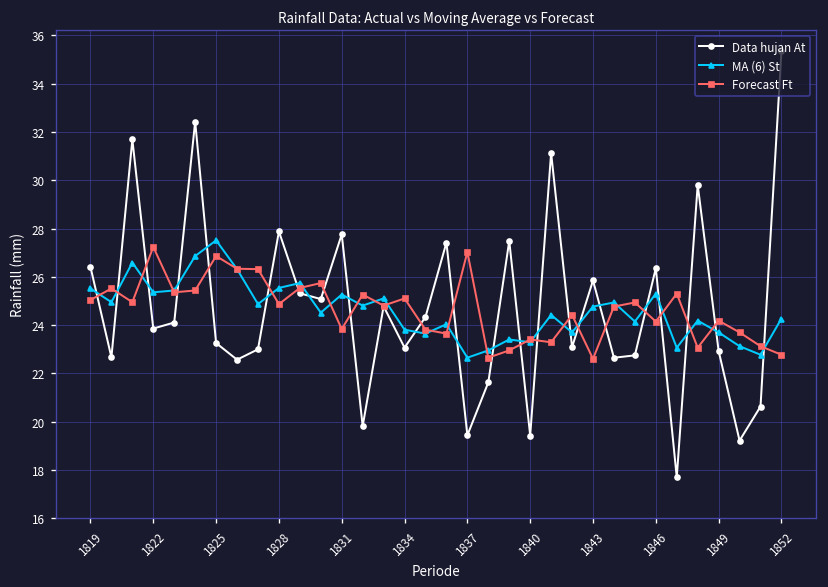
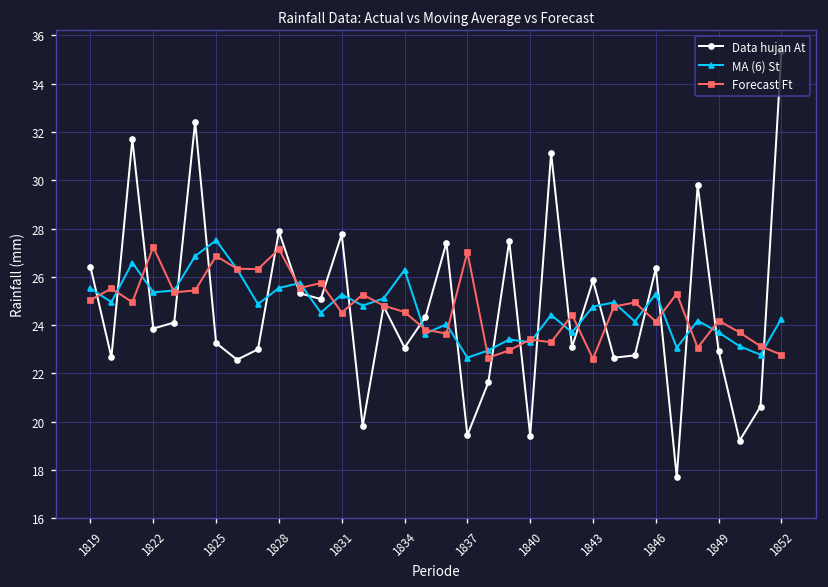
Forecast Ft, 1828: 24.9 -> 27.1
Forecast Ft, 1831: 23.8 -> 24.5
MA (6) St, 1834: 23.8 -> 26.3
Forecast Ft, 1834: 25.1 -> 24.5
